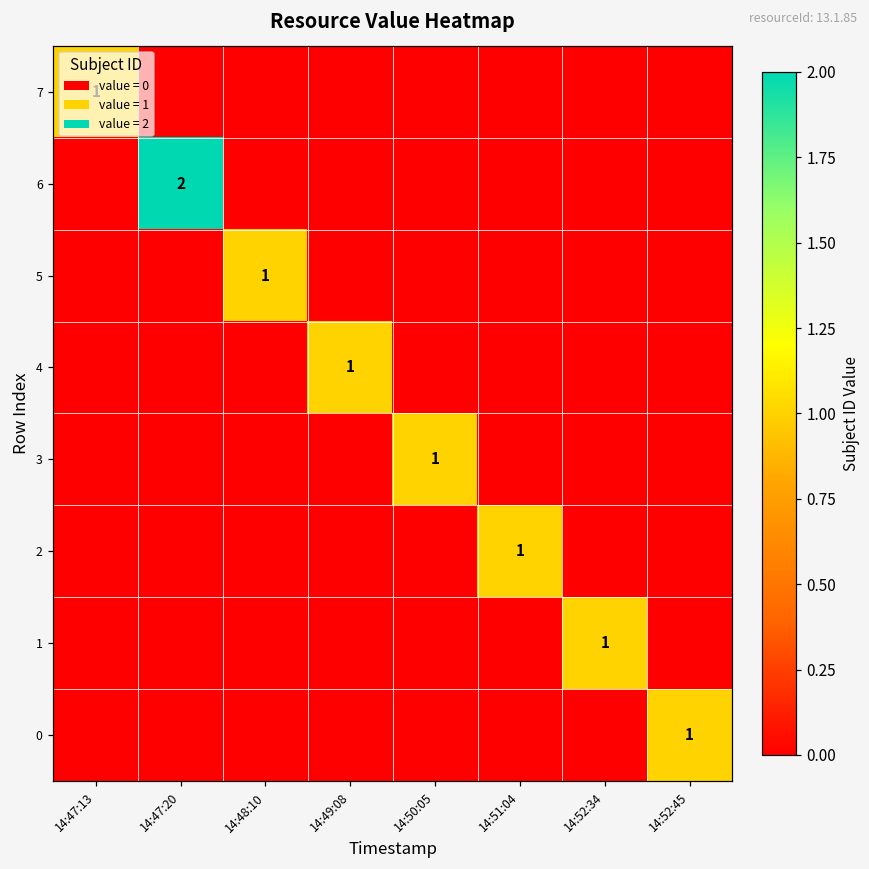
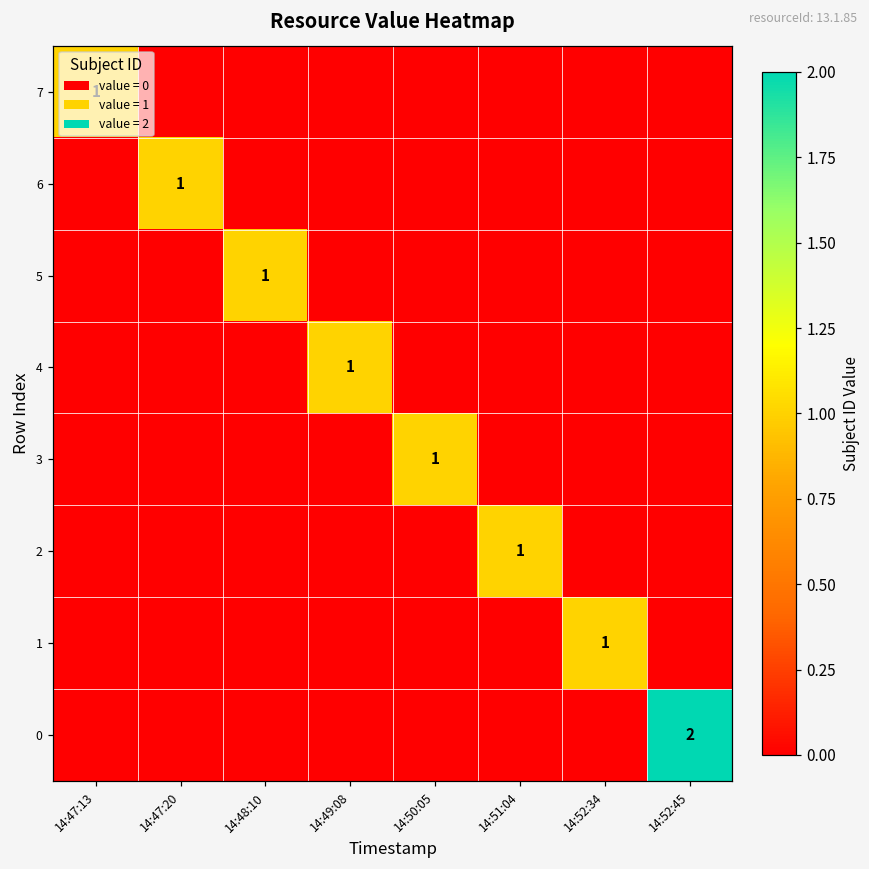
6, 14:47:20: 2 -> 1
0, 14:52:45: 1 -> 2
